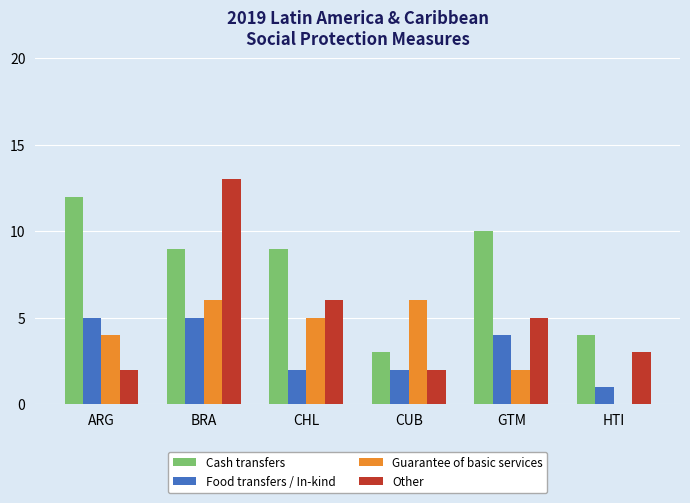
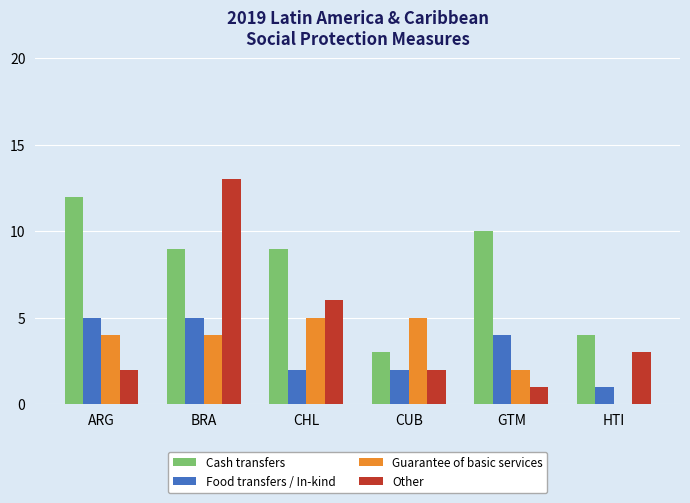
Guarantee of basic services, BRA: 6 -> 4
Guarantee of basic services, CUB: 6 -> 5
Other, GTM: 5 -> 1
